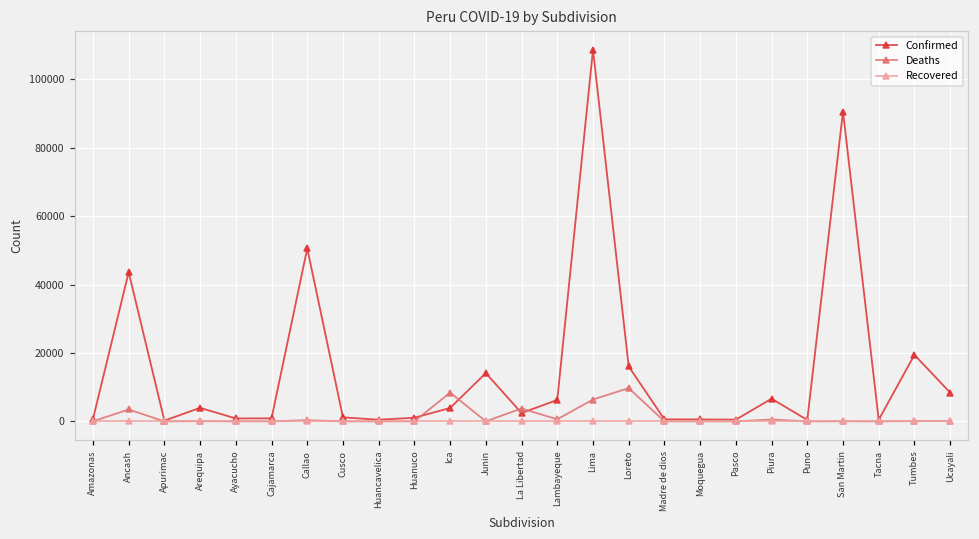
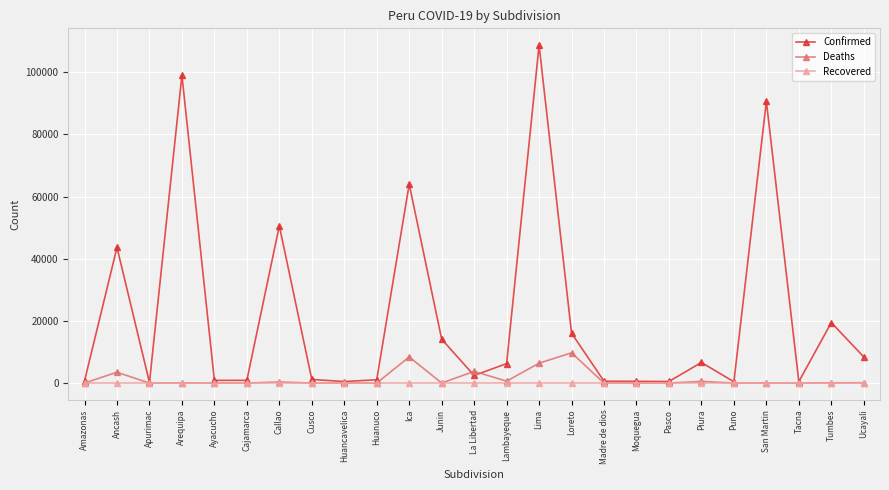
Confirmed, Arequipa: 4000 -> 99000
Confirmed, Ica: 4000 -> 64000
